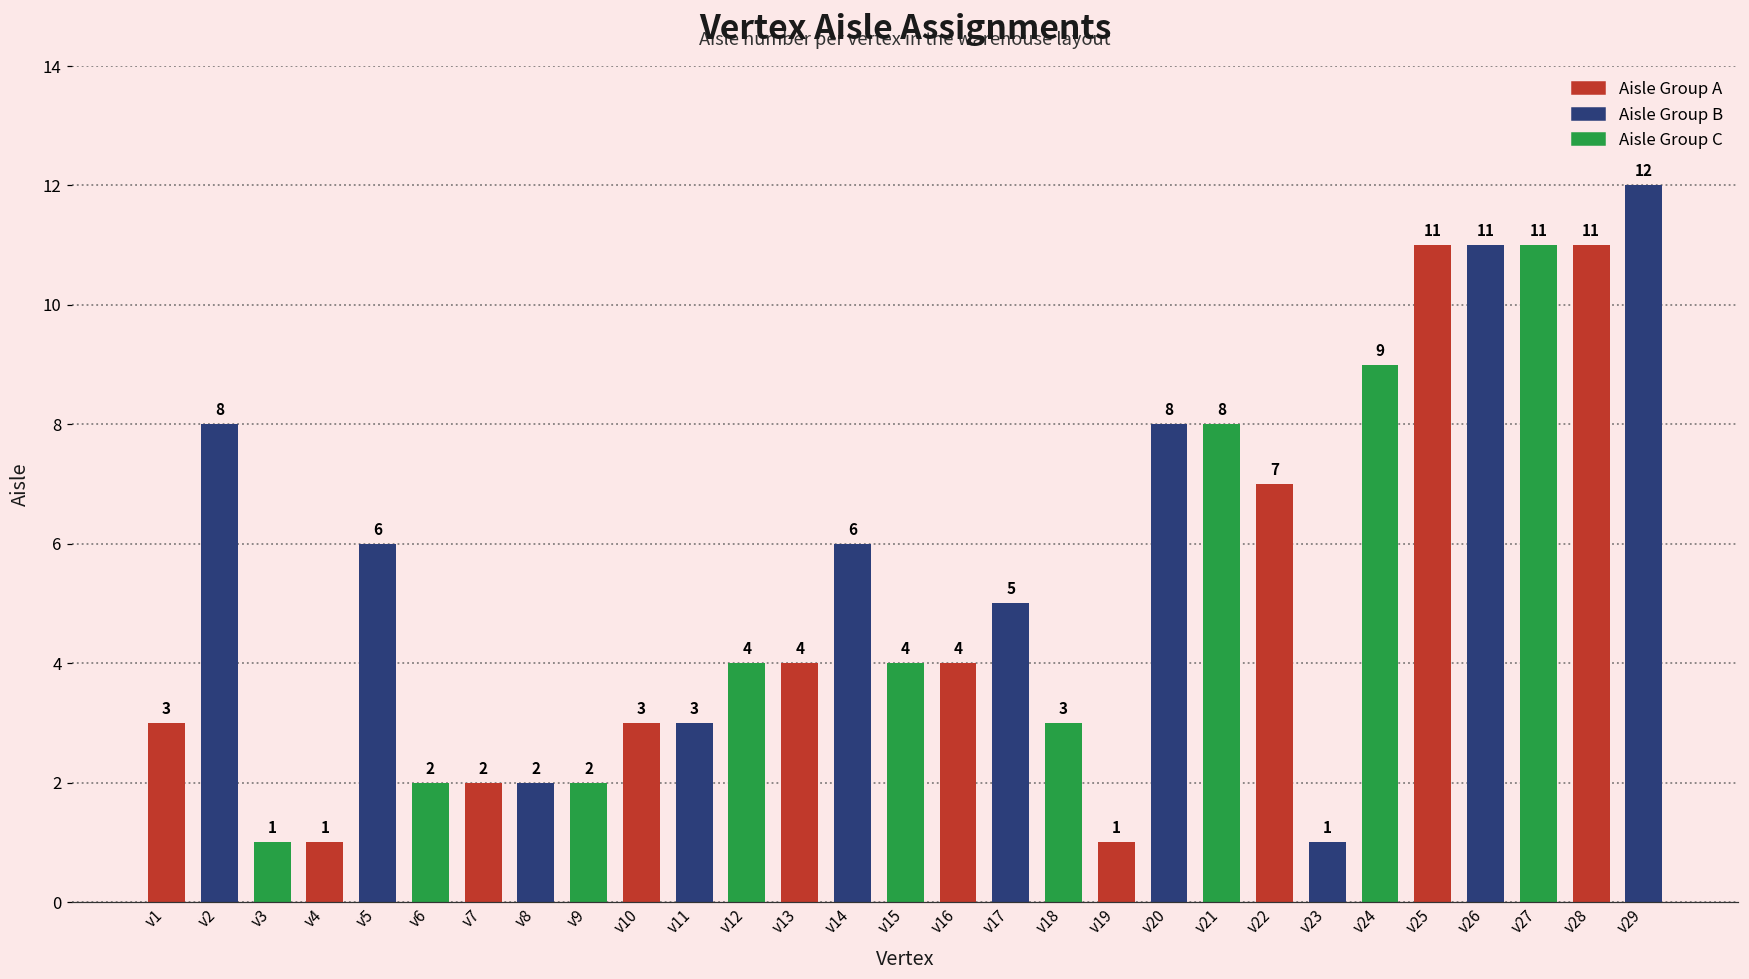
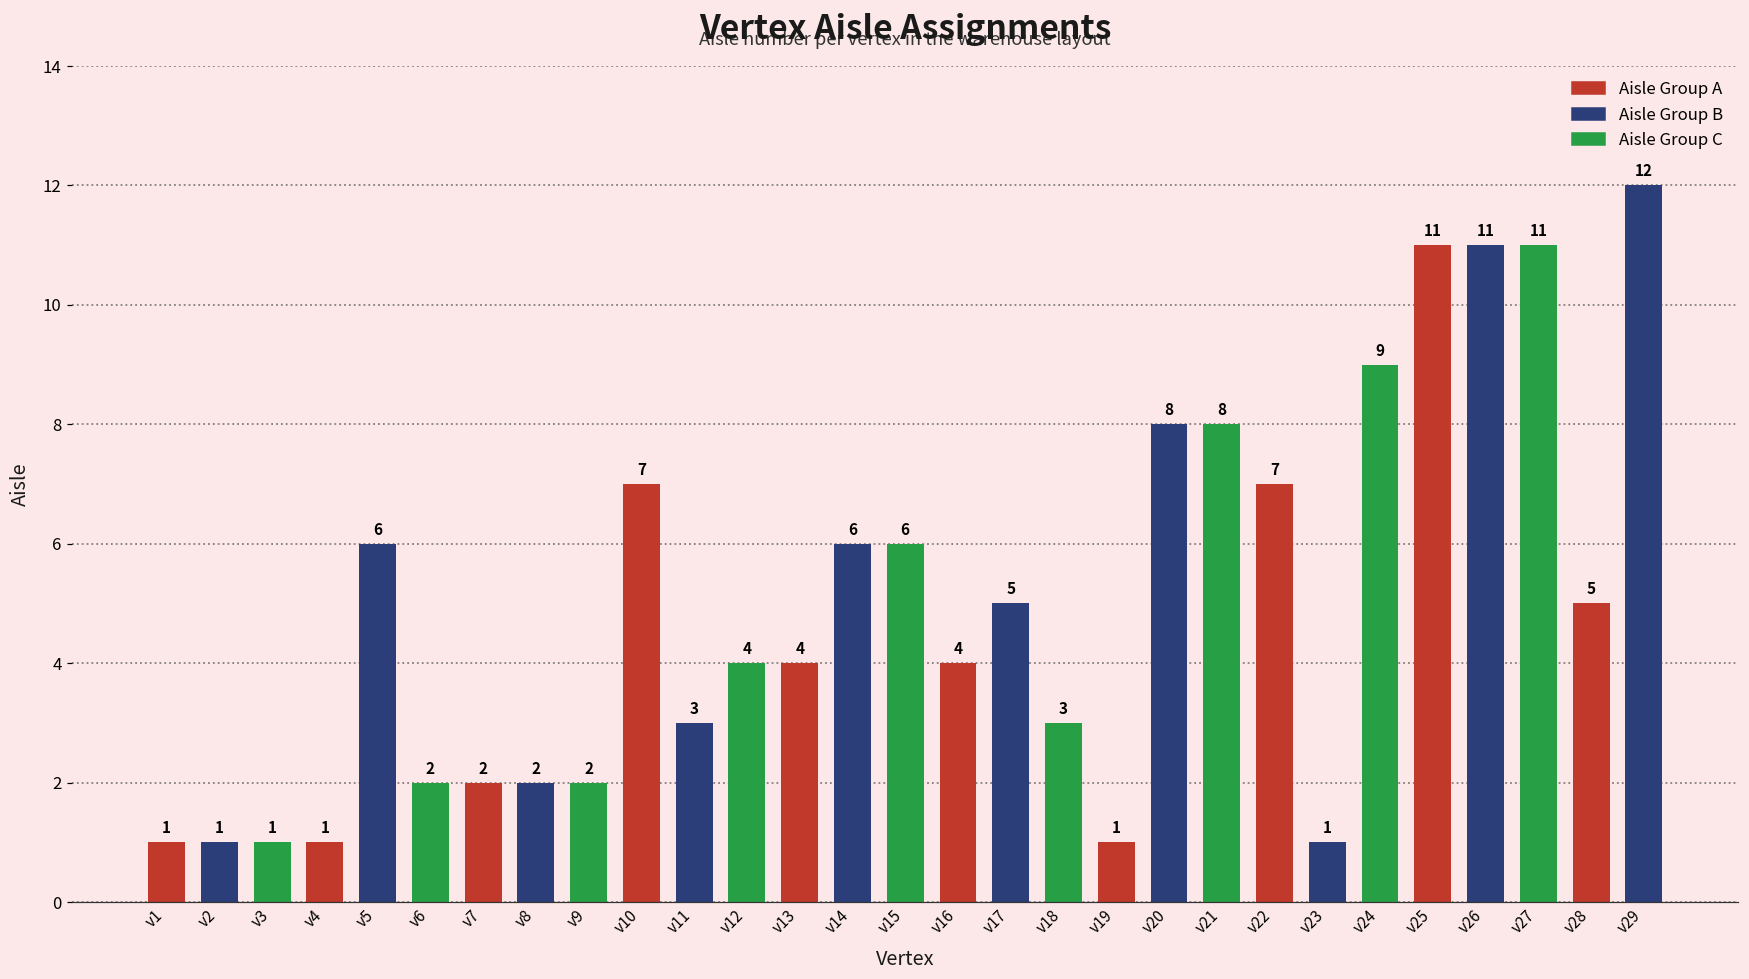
v1: 3 -> 1
v2: 8 -> 1
v10: 3 -> 7
v15: 4 -> 6
v28: 11 -> 5
